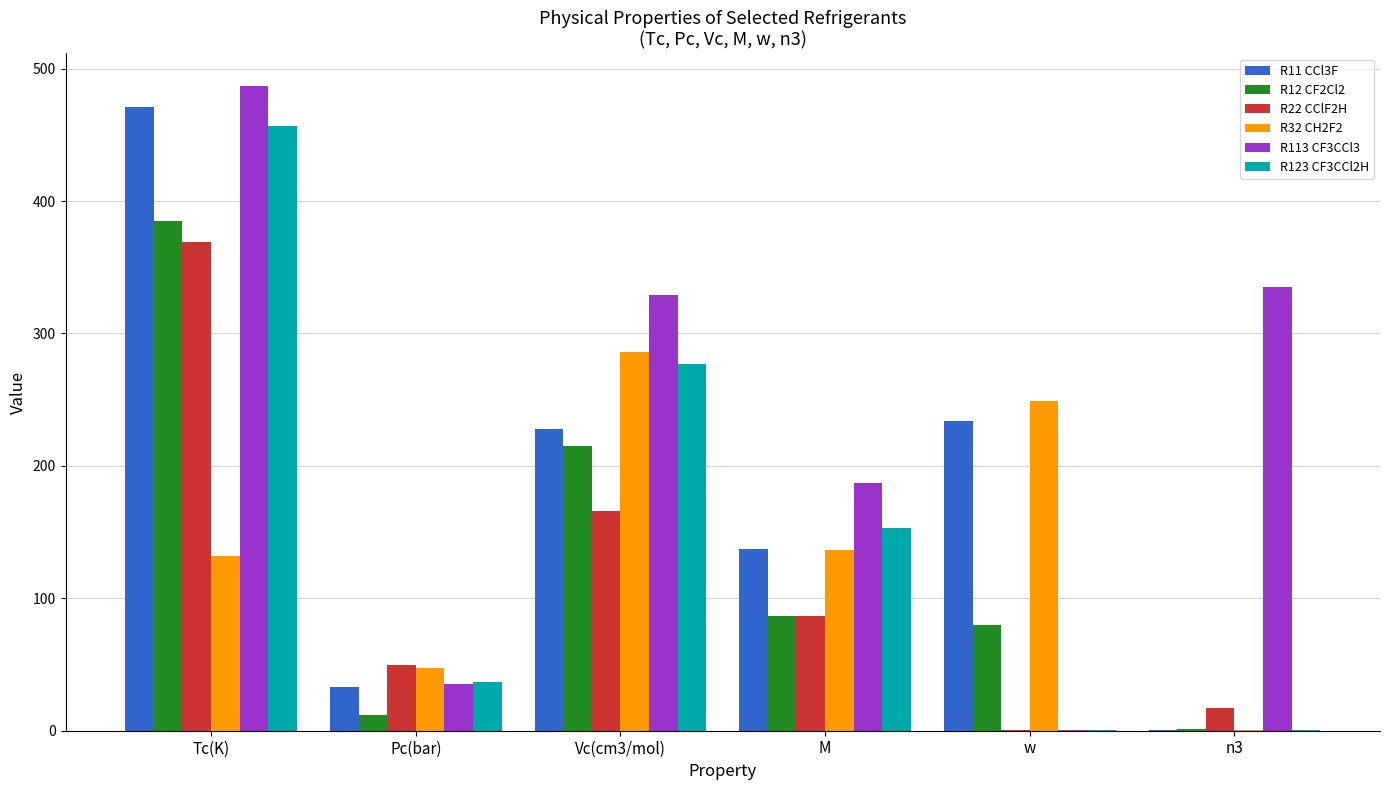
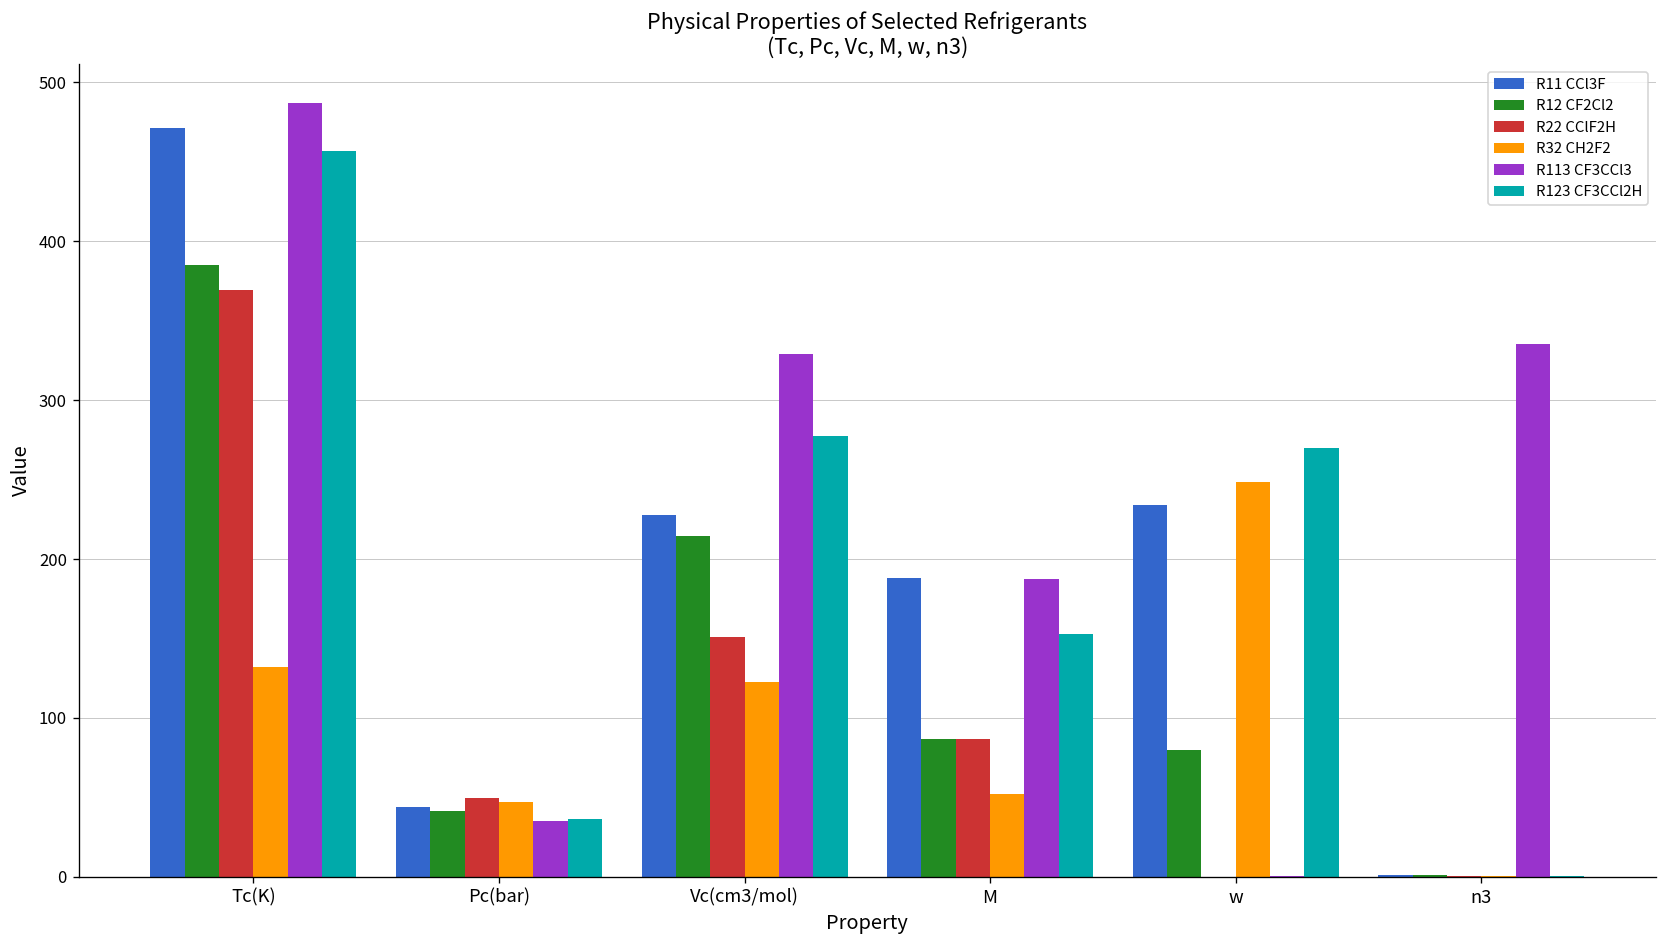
R11 CCl3F, Pc(bar): 33 -> 44
R12 CF2Cl2, Pc(bar): 12 -> 41
R22 CClF2H, Vc(cm3/mol): 166 -> 151
R32 CH2F2, Vc(cm3/mol): 286 -> 123
R11 CCl3F, M: 137 -> 188
R32 CH2F2, M: 136 -> 52
R123 CF3CCl2H, w: 0 -> 270
R22 CClF2H, n3: 17 -> 0
